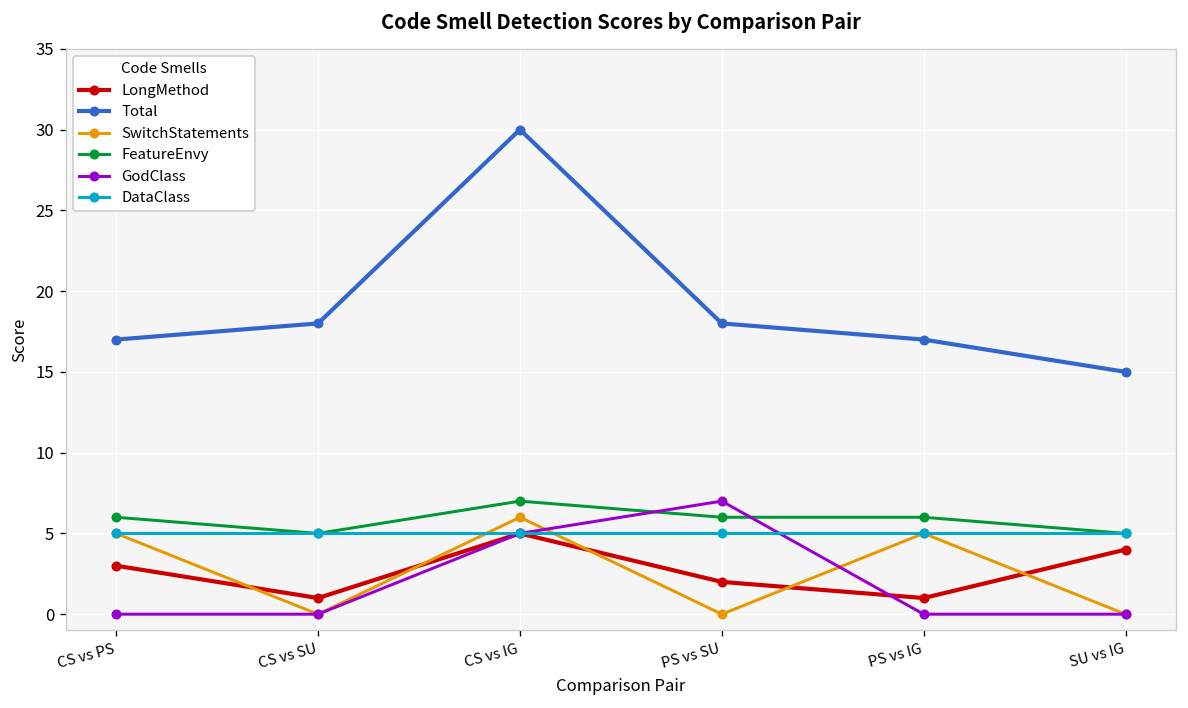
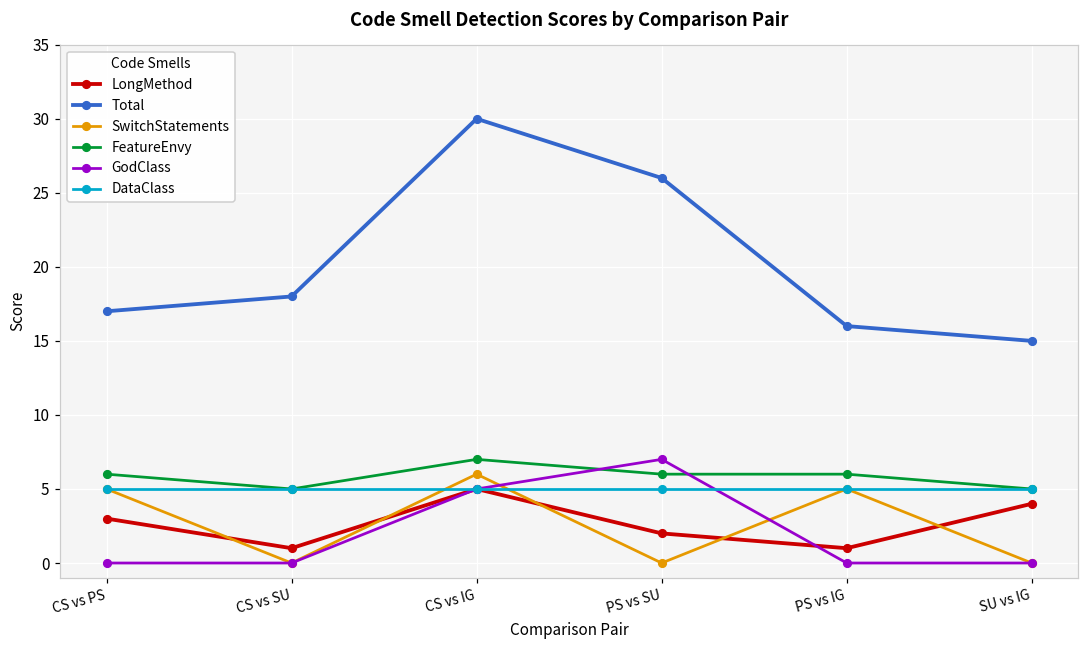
Total, PS vs SU: 18 -> 26
Total, PS vs IG: 17 -> 16
